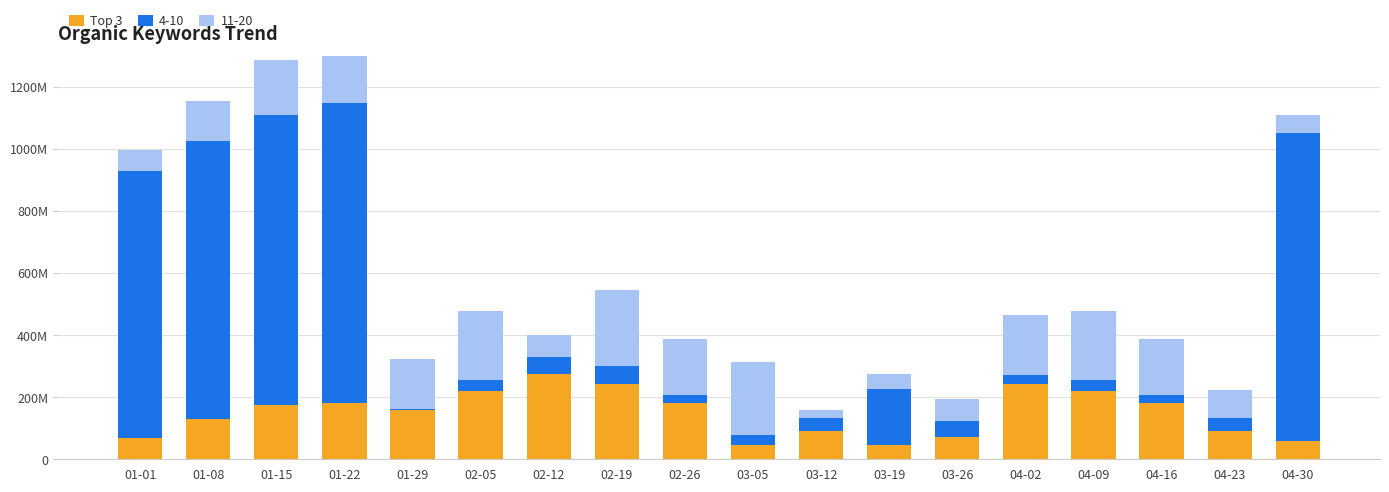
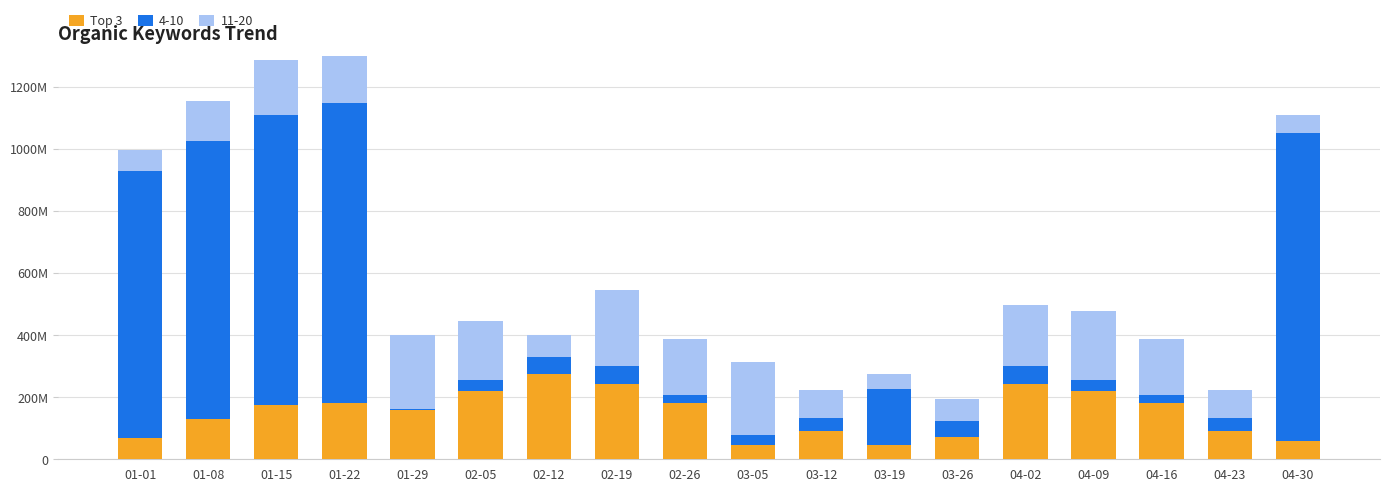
11-20, 01-29: 160000000 -> 240000000
11-20, 02-05: 220000000 -> 190000000
11-20, 03-12: 30000000 -> 90000000
4-10, 04-02: 30000000 -> 60000000
